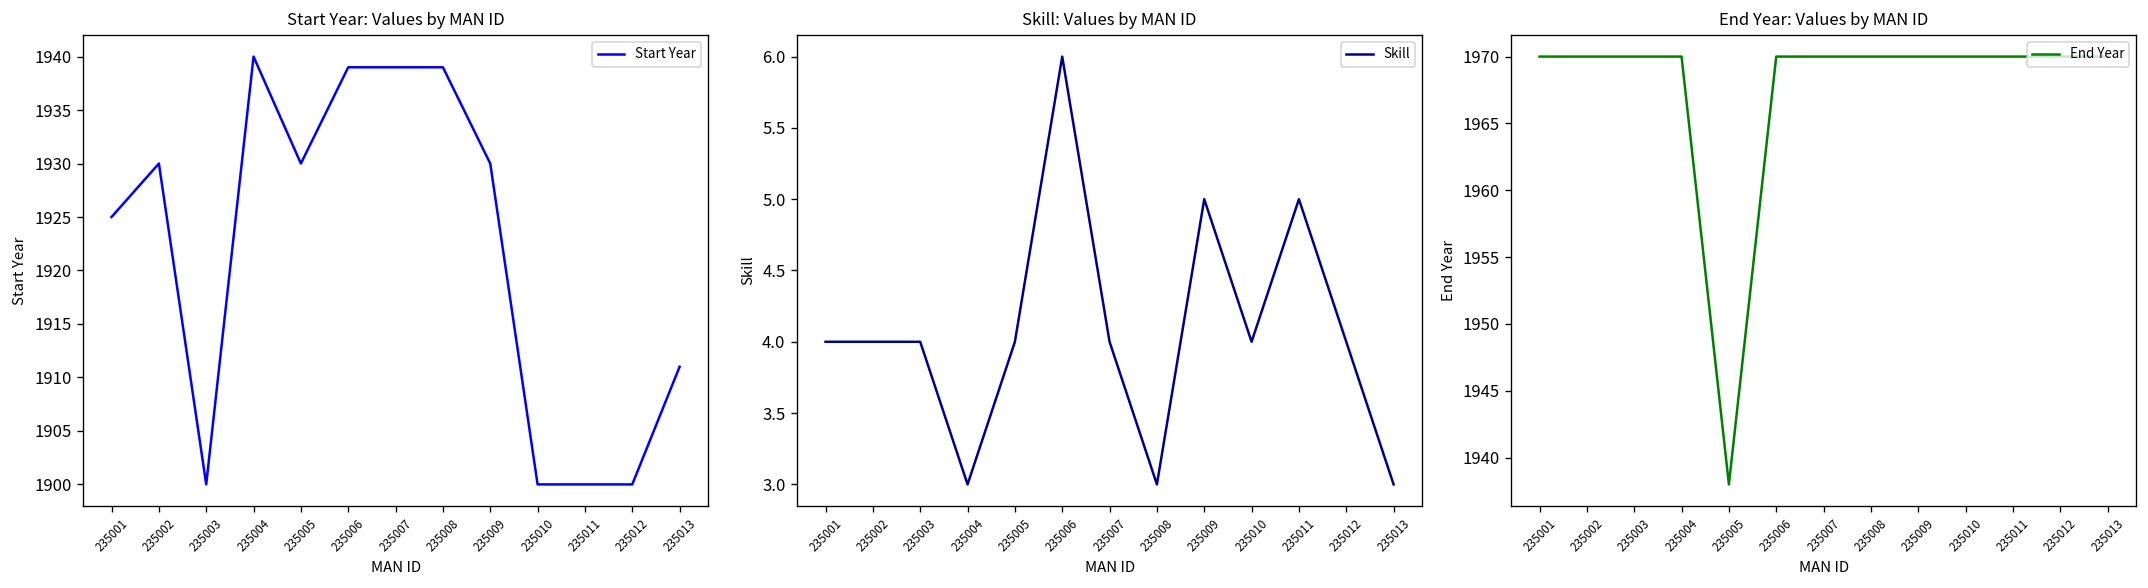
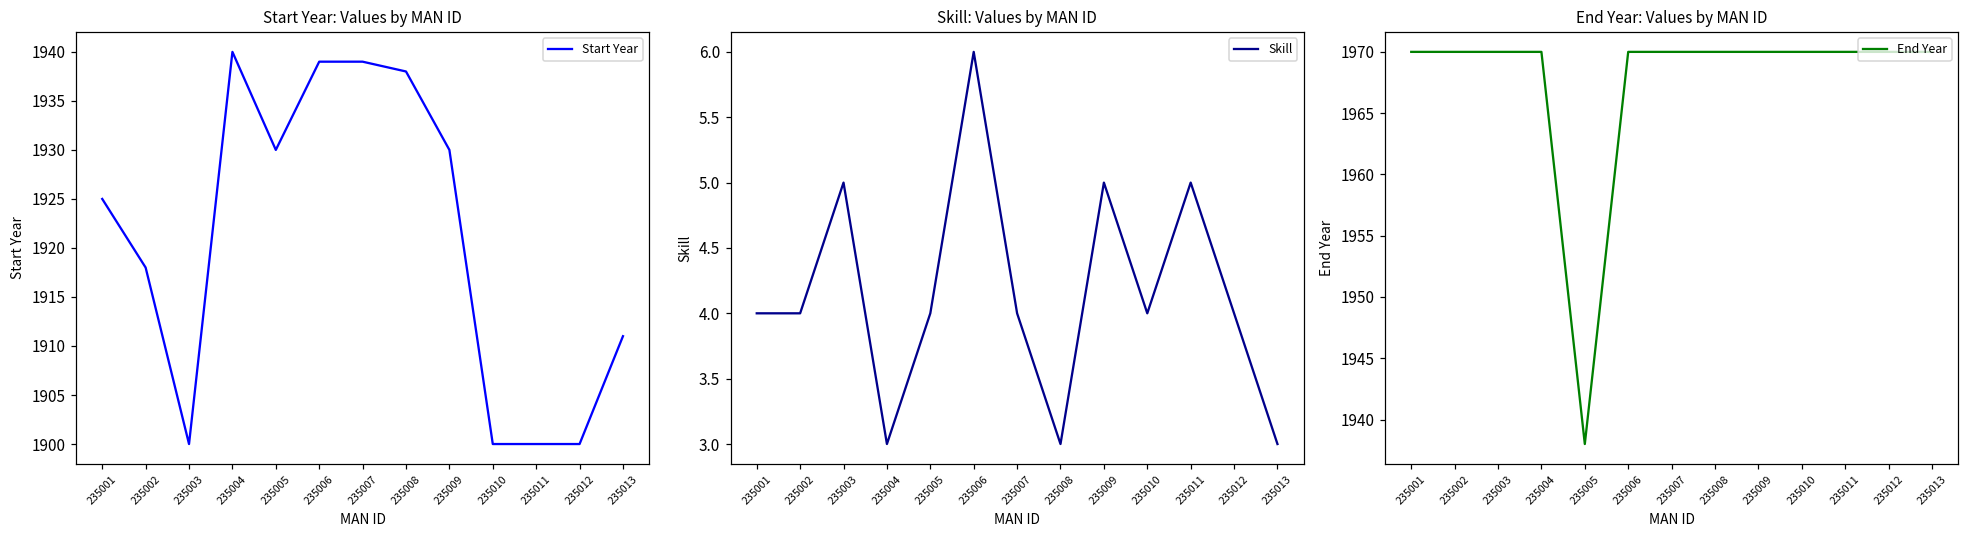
Start Year: Values by MAN ID, 235002: 1930 -> 1918
Start Year: Values by MAN ID, 235008: 1939 -> 1938
Skill: Values by MAN ID, 235003: 4 -> 5
